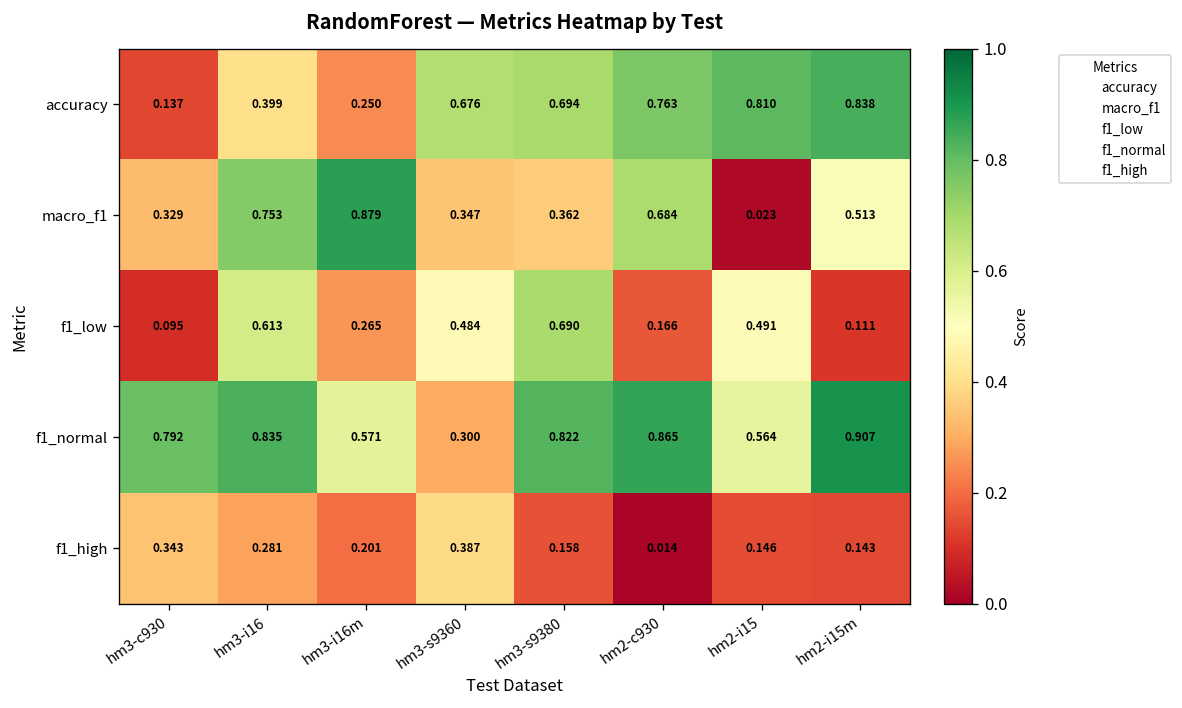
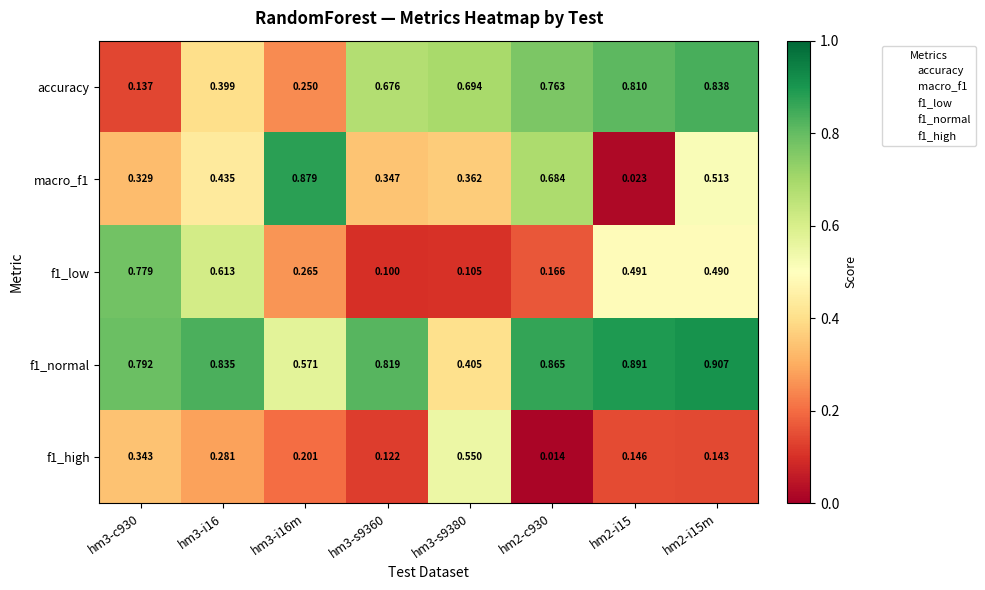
macro_f1, hm3-i16: 0.753 -> 0.435
f1_low, hm3-c930: 0.095 -> 0.779
f1_low, hm3-s9360: 0.484 -> 0.100
f1_low, hm3-s9380: 0.690 -> 0.105
f1_low, hm2-i15m: 0.111 -> 0.490
f1_normal, hm3-s9360: 0.300 -> 0.819
f1_normal, hm3-s9380: 0.822 -> 0.405
f1_normal, hm2-i15: 0.564 -> 0.891
f1_high, hm3-s9360: 0.387 -> 0.122
f1_high, hm3-s9380: 0.158 -> 0.550
